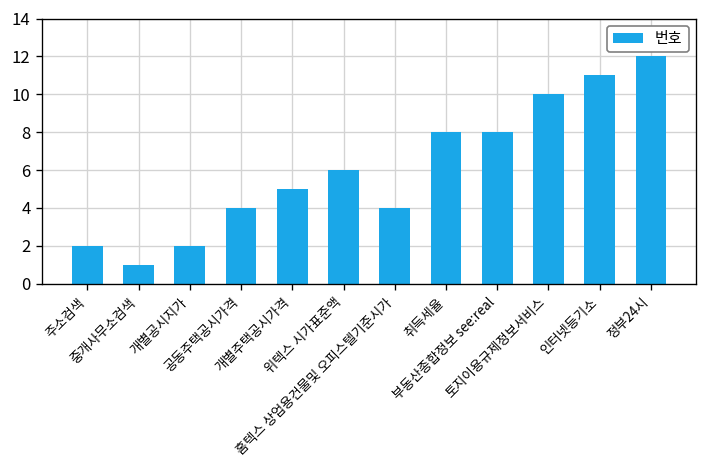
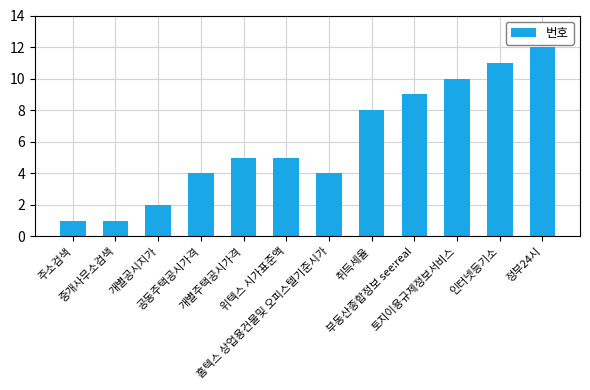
주소검색: 2 -> 1
위텍스 시가표준액: 6 -> 5
부동산종합정보 see:real: 8 -> 9
